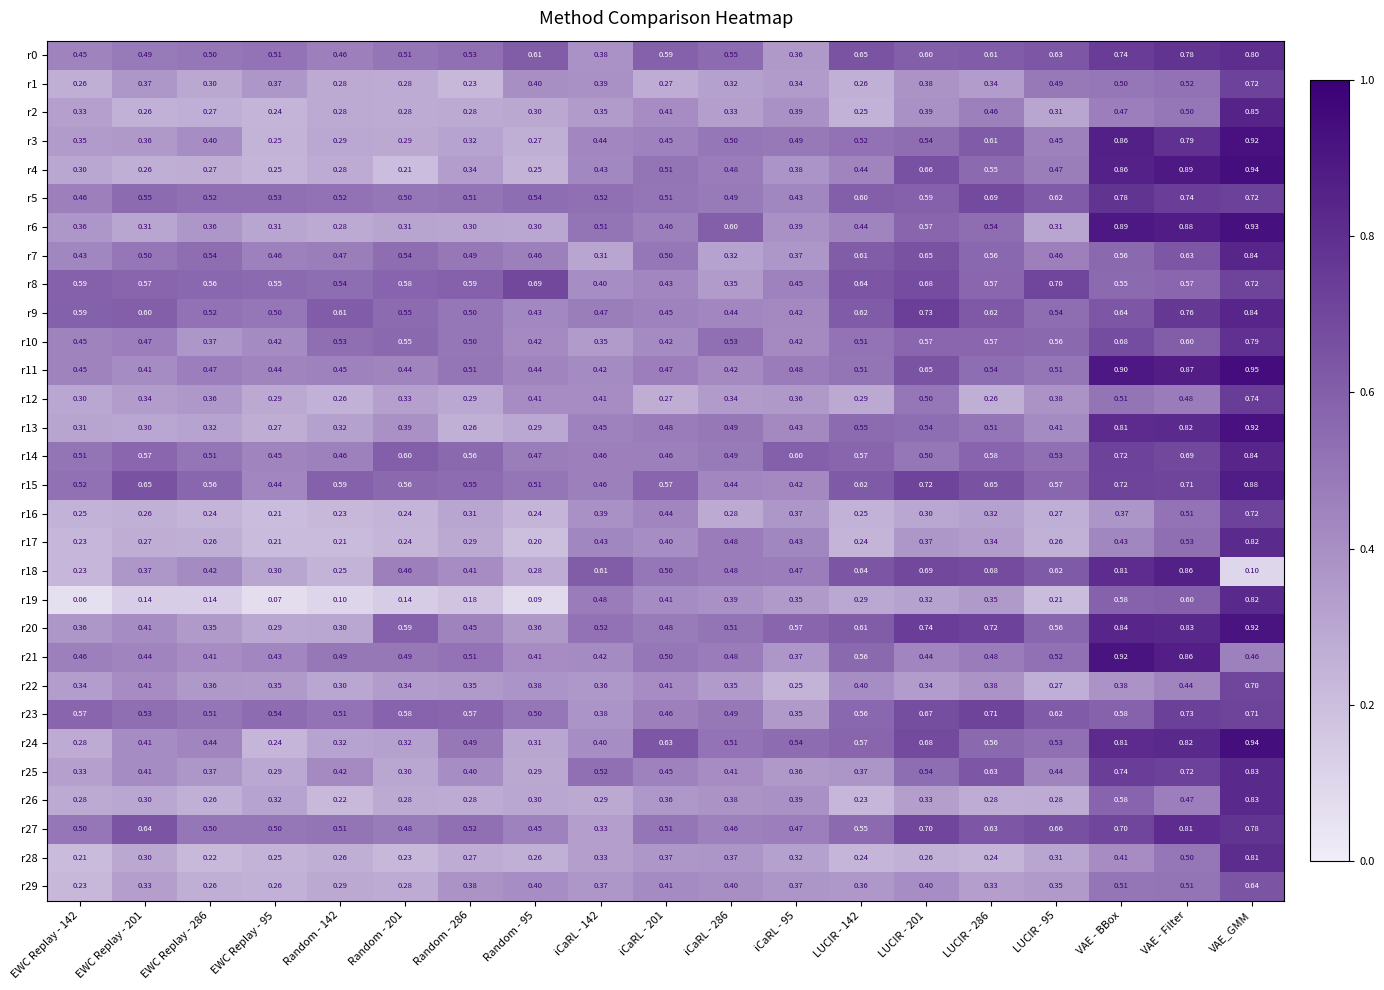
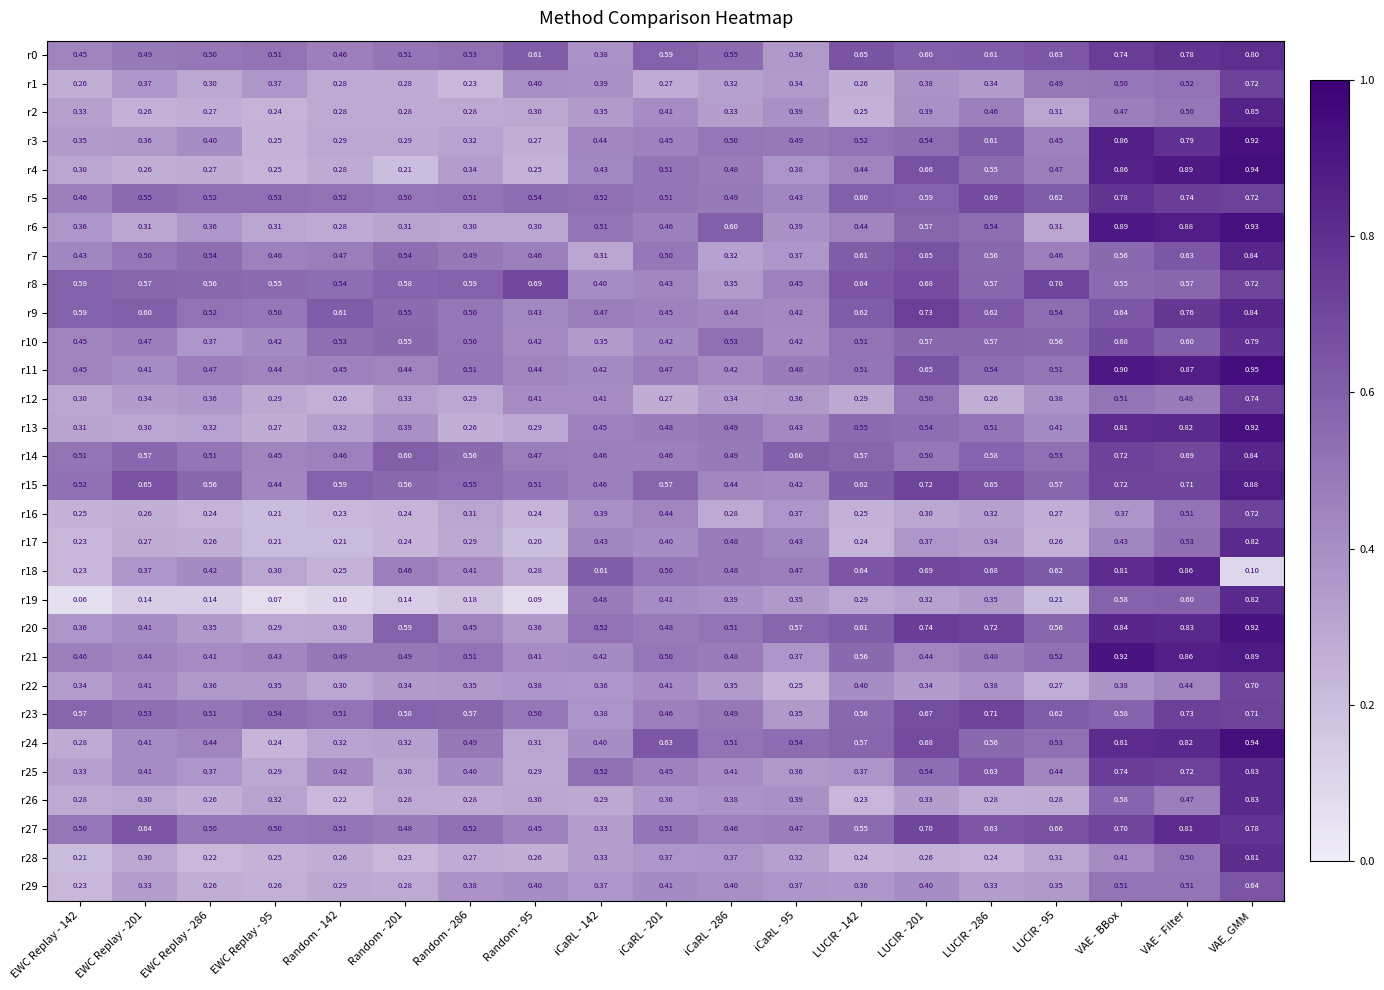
r21, VAE_GMM: 0.46 -> 0.89
